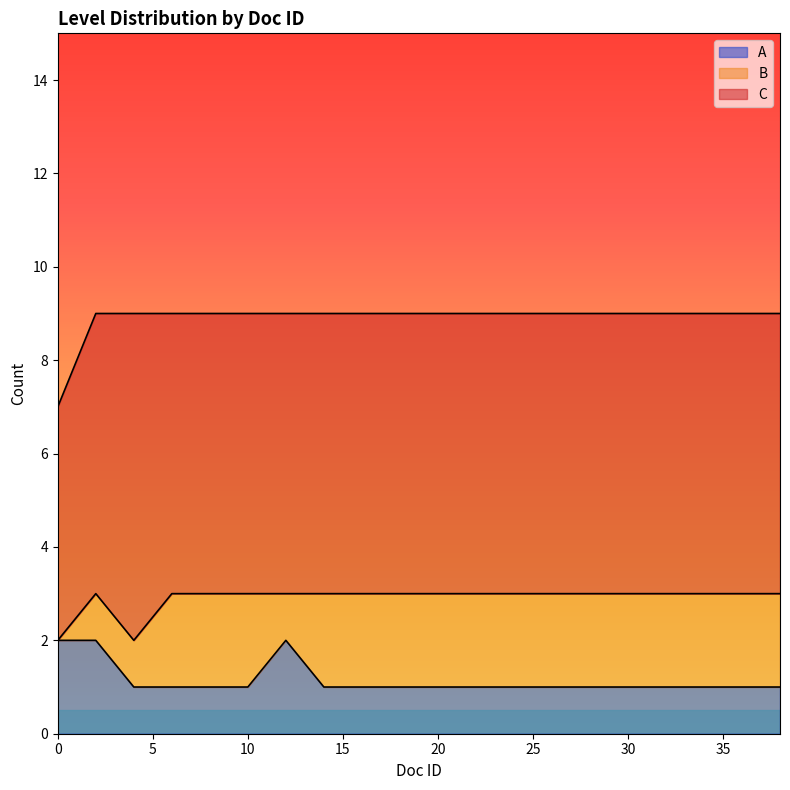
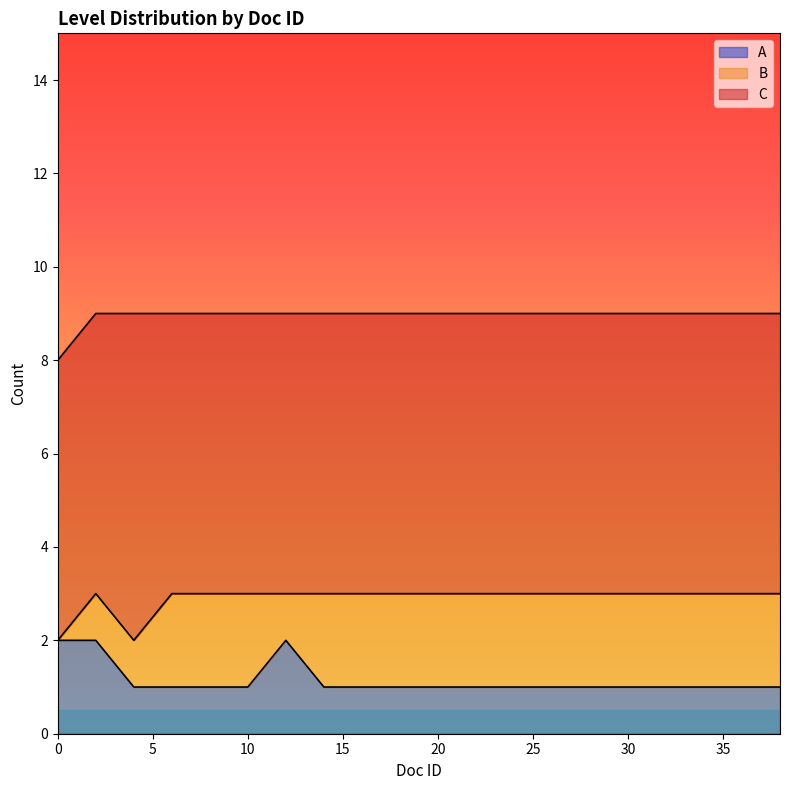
C, 0: 5 -> 6
